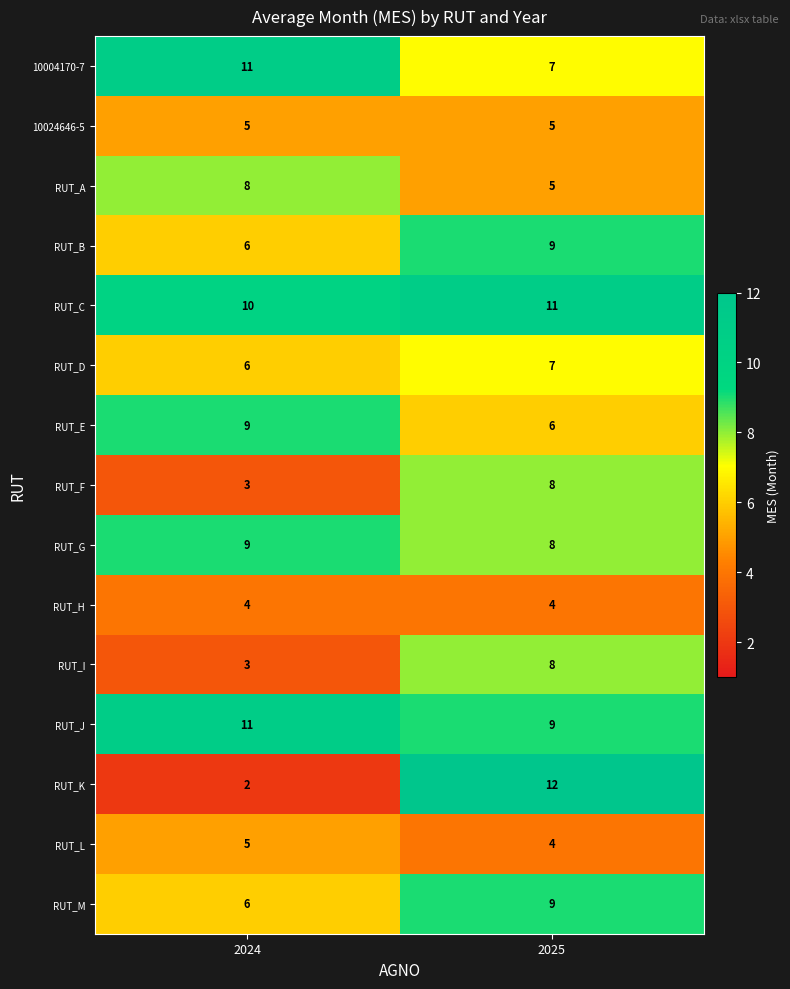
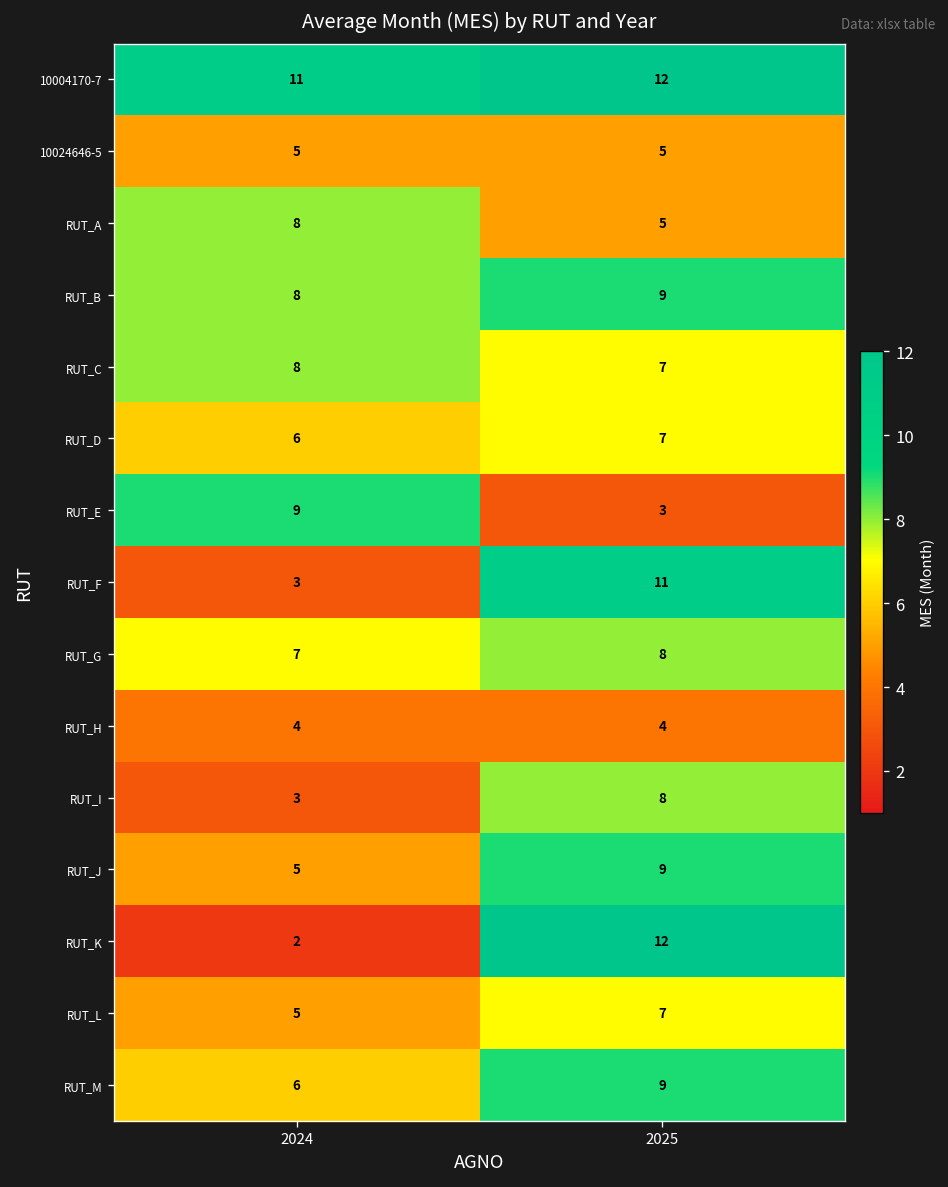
10004170-7, 2025: 7 -> 12
RUT_B, 2024: 6 -> 8
RUT_C, 2024: 10 -> 8
RUT_C, 2025: 11 -> 7
RUT_E, 2025: 6 -> 3
RUT_F, 2025: 8 -> 11
RUT_G, 2024: 9 -> 7
RUT_J, 2024: 11 -> 5
RUT_L, 2025: 4 -> 7
